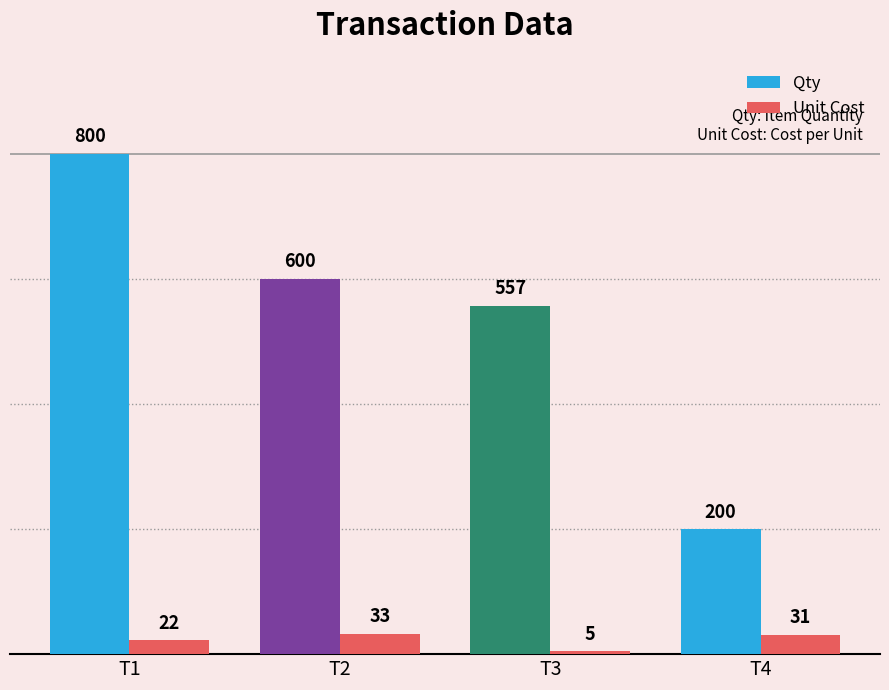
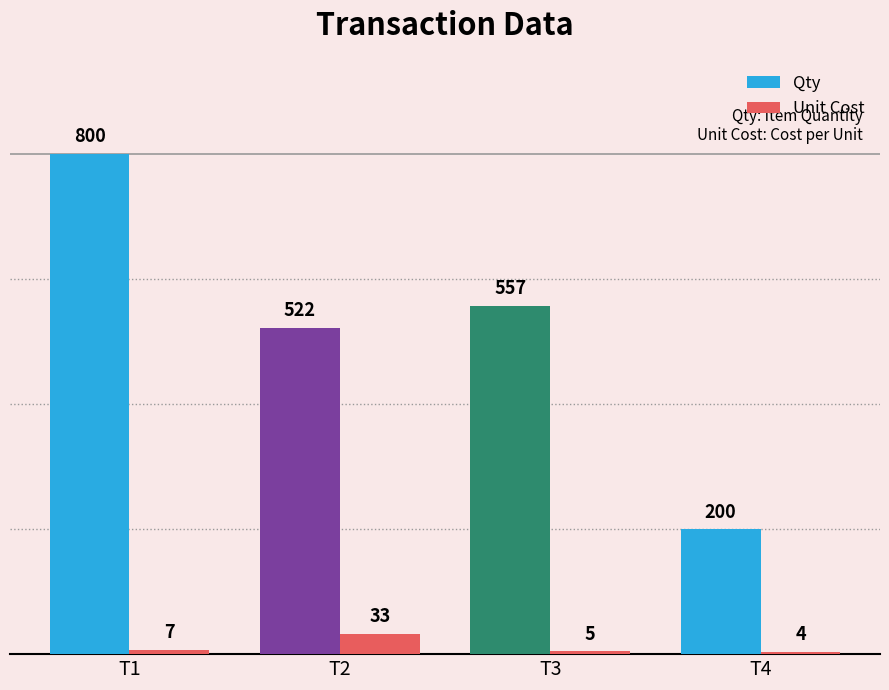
Unit Cost, T1: 22 -> 7
Qty, T2: 600 -> 522
Unit Cost, T4: 31 -> 4
